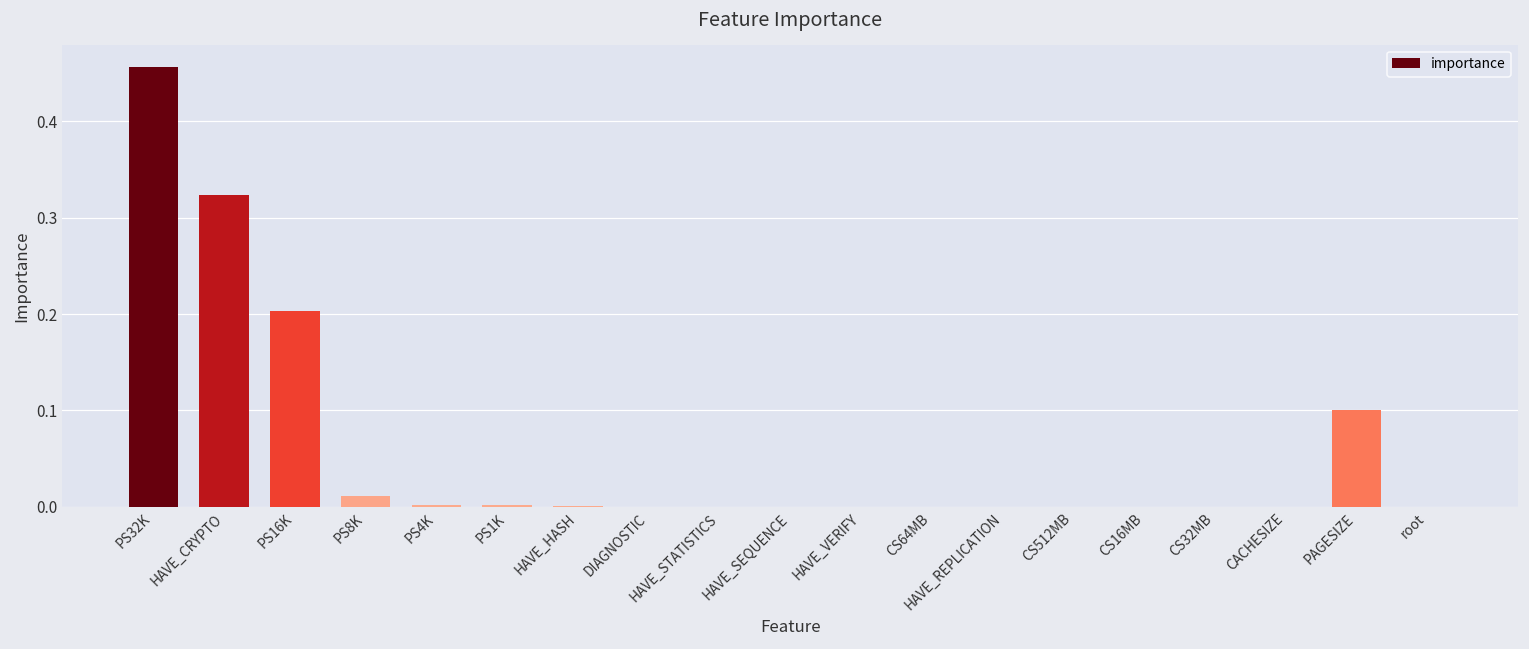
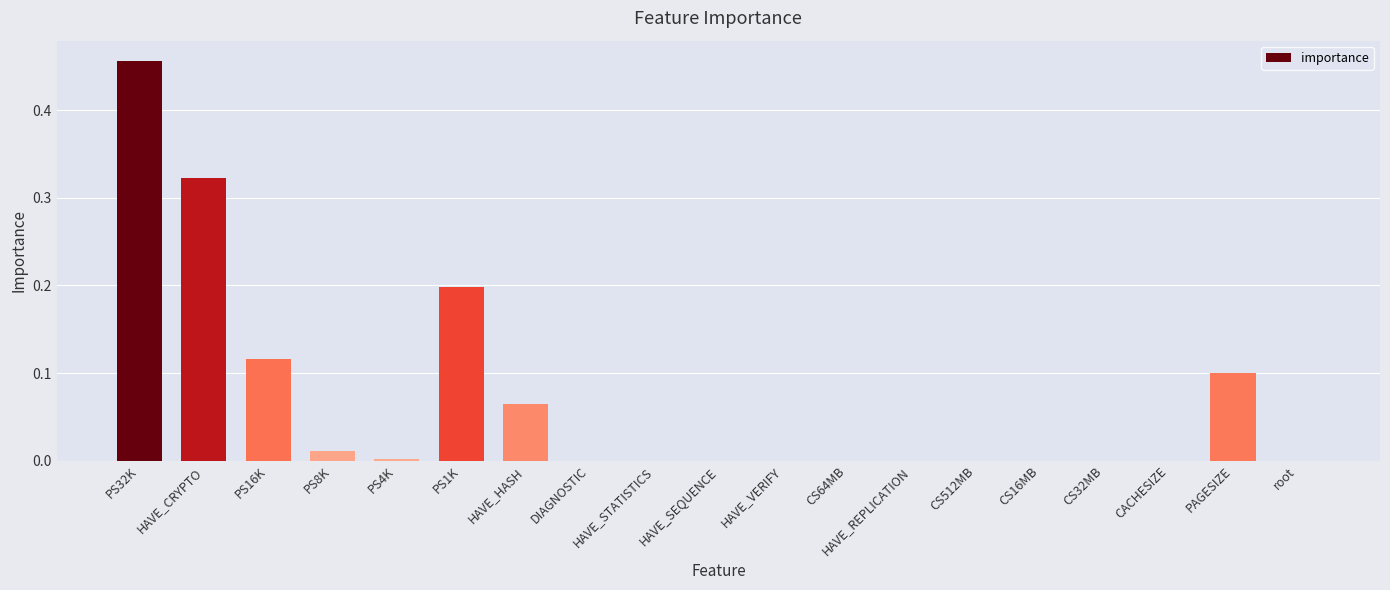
PS16K: 0.20 -> 0.12
PS1K: 0.00 -> 0.20
HAVE_HASH: 0.00 -> 0.06
